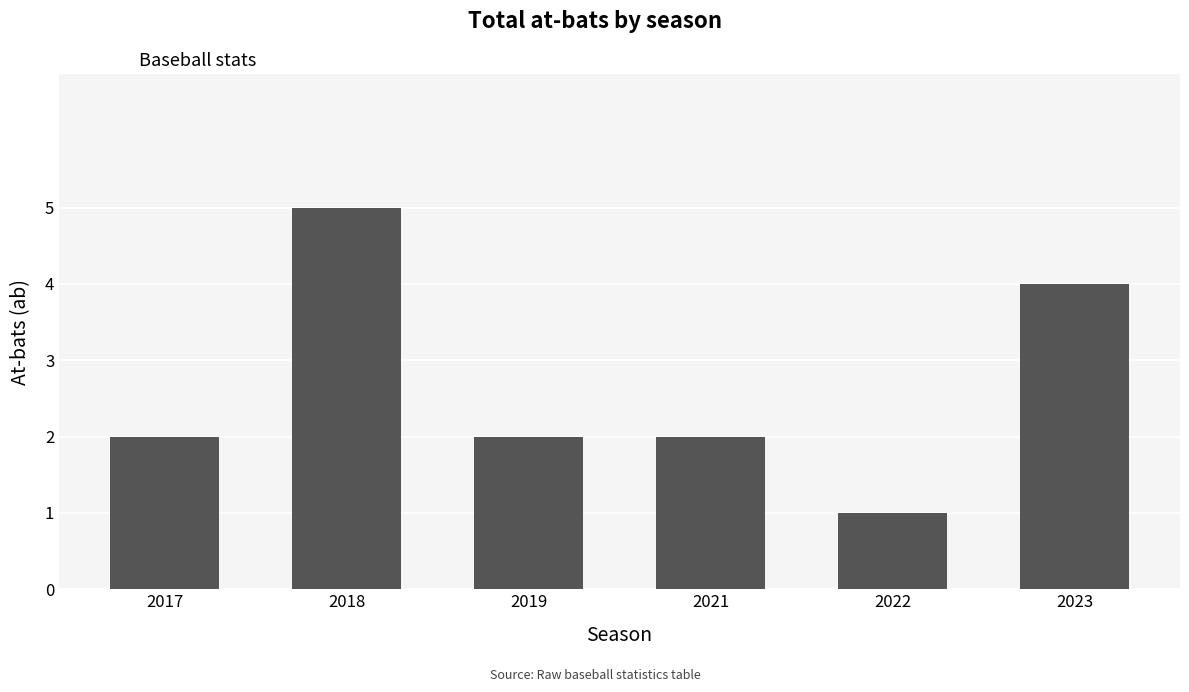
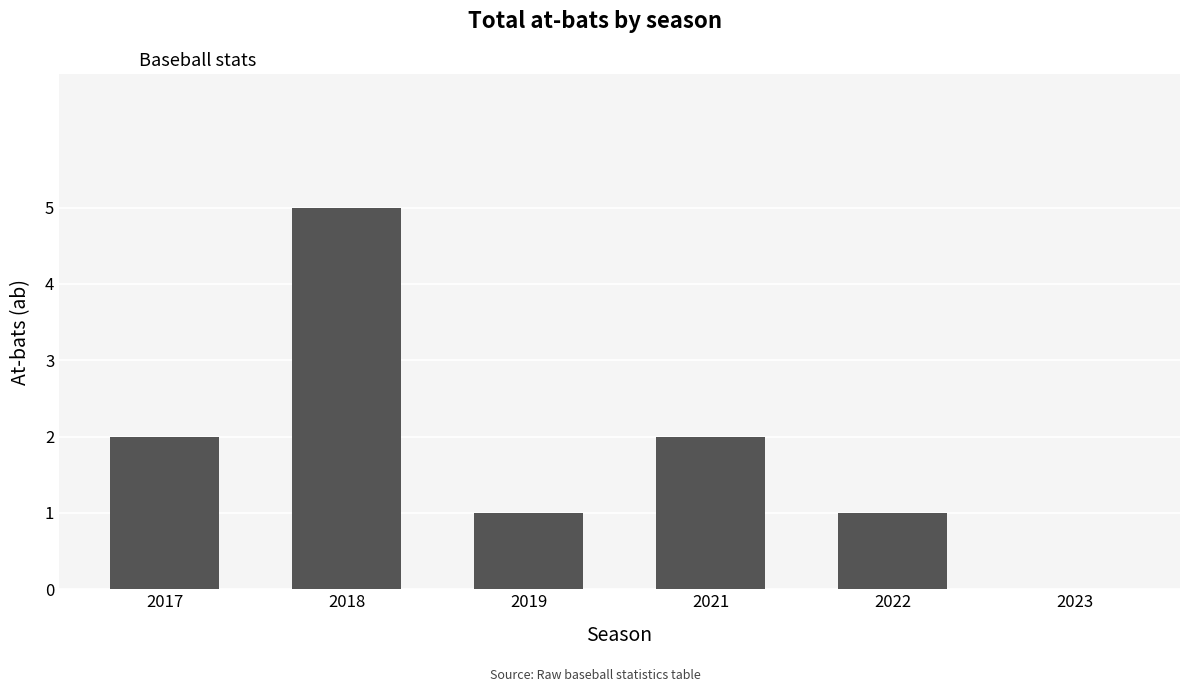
2019: 2 -> 1
2023: 4 -> 0
